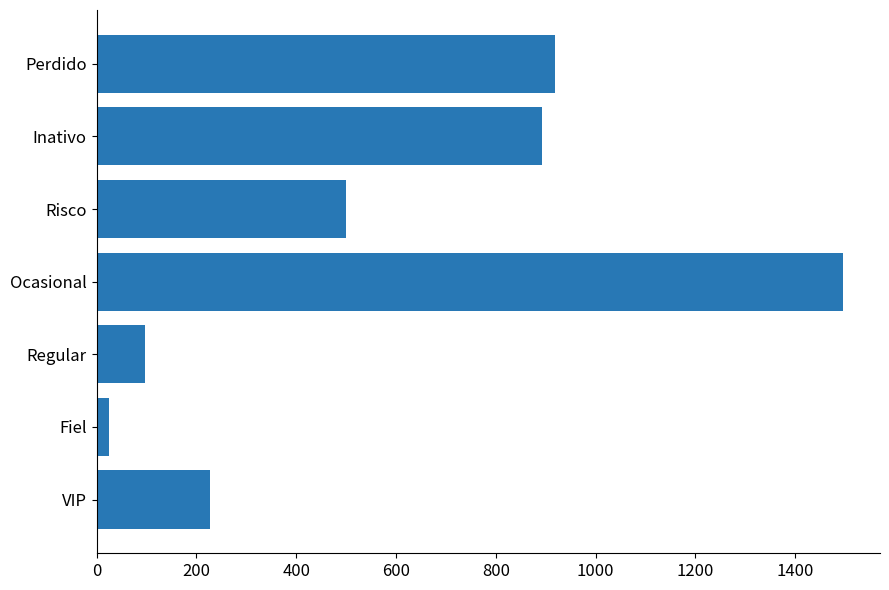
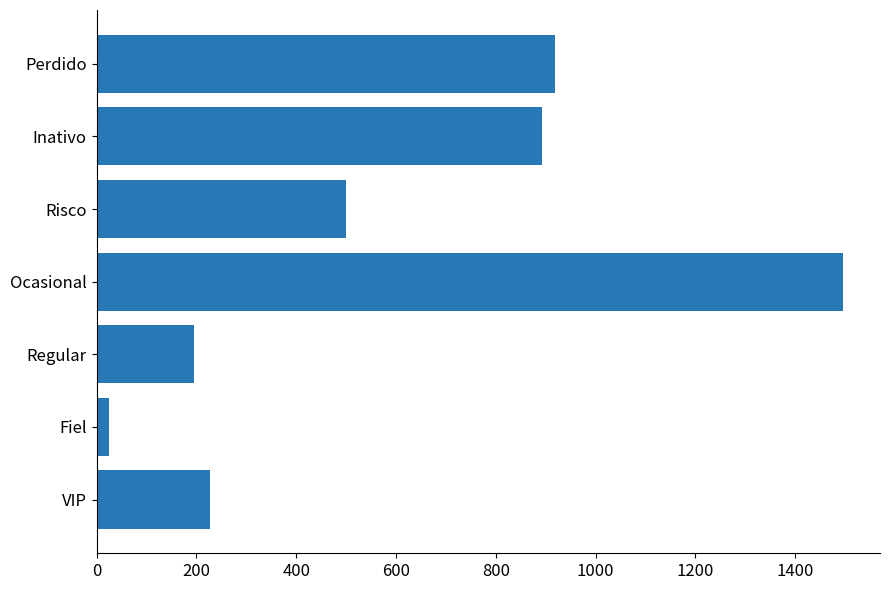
Regular: 100 -> 200
